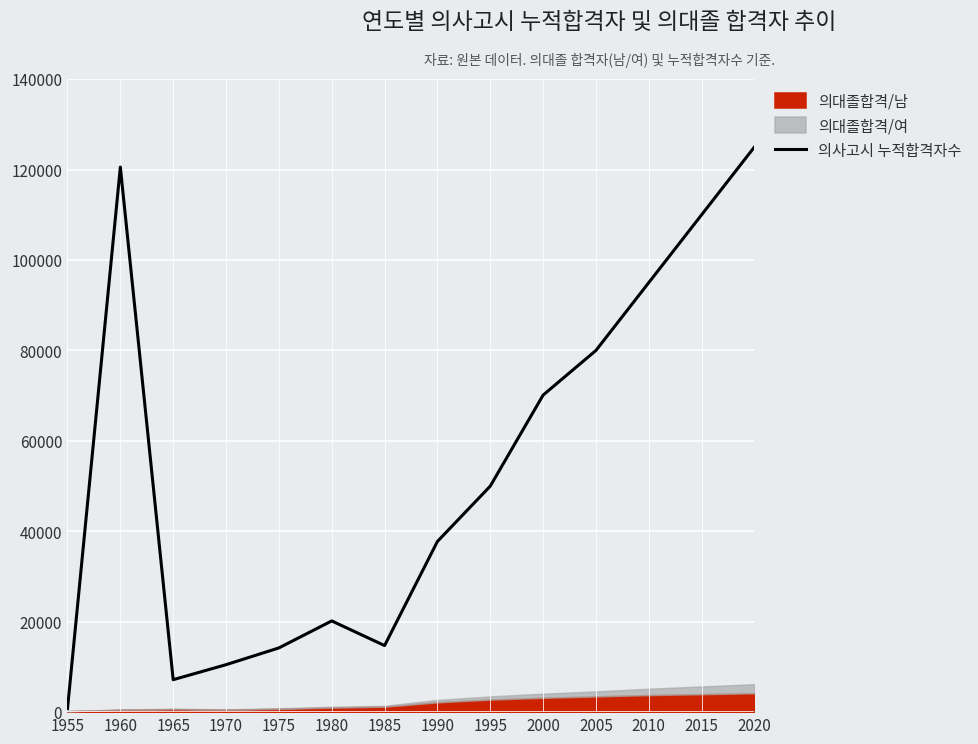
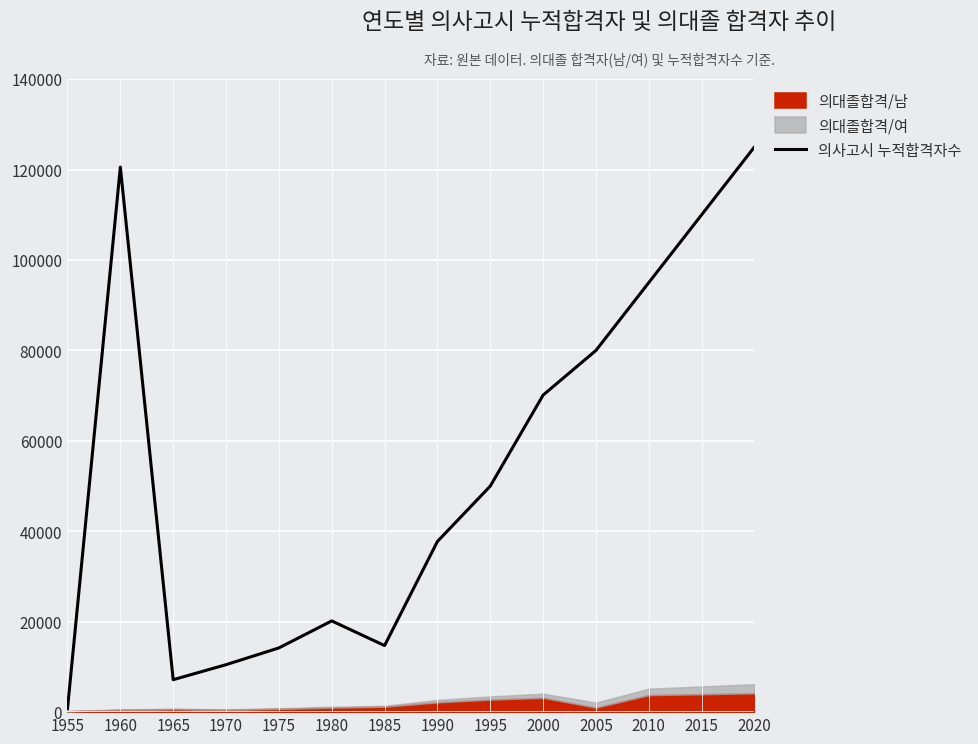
의대졸합격/남, 2005: 4000 -> 1000
